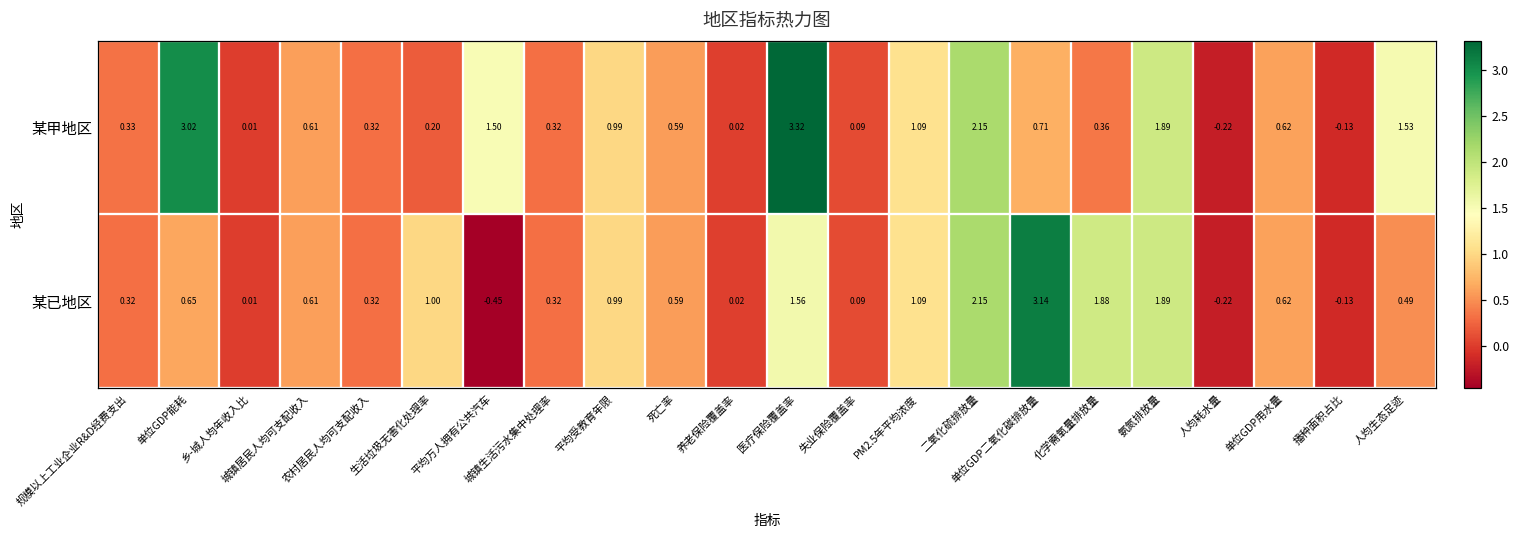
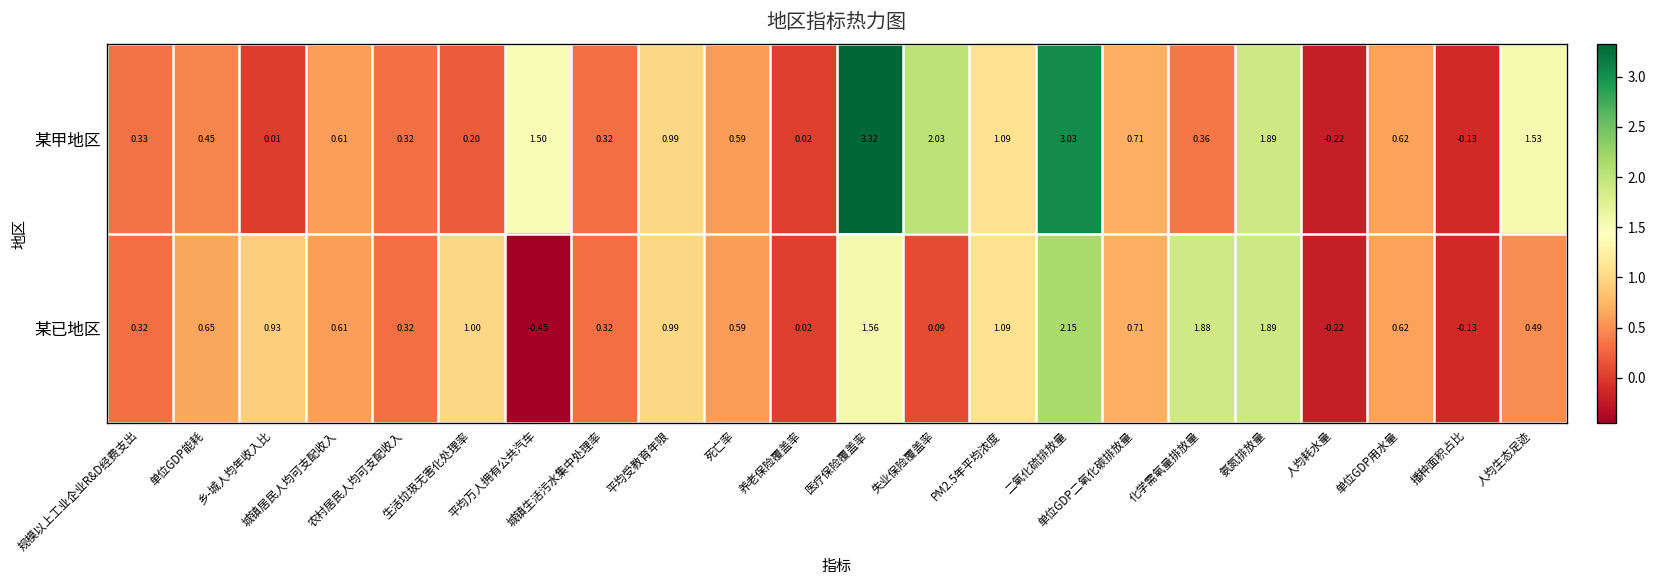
某甲地区, 单位GDP能耗: 3.02 -> 0.45
某甲地区, 失业保险覆盖率: 0.09 -> 2.03
某甲地区, 二氧化硫排放量: 2.15 -> 3.03
某已地区, 乡-城人均年收入比: 0.01 -> 0.93
某已地区, 单位GDP二氧化碳排放量: 3.14 -> 0.71
